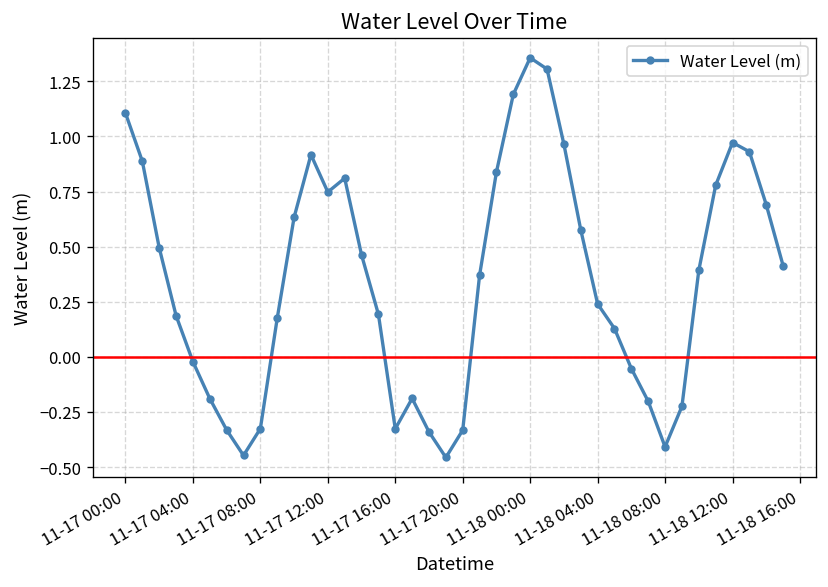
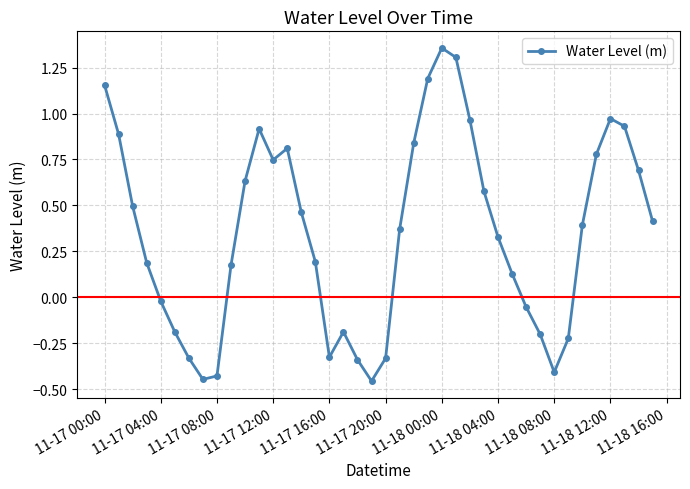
11-17 00:00: 1.11 -> 1.15
11-17 08:00: -0.33 -> -0.43
11-18 04:00: 0.24 -> 0.33
